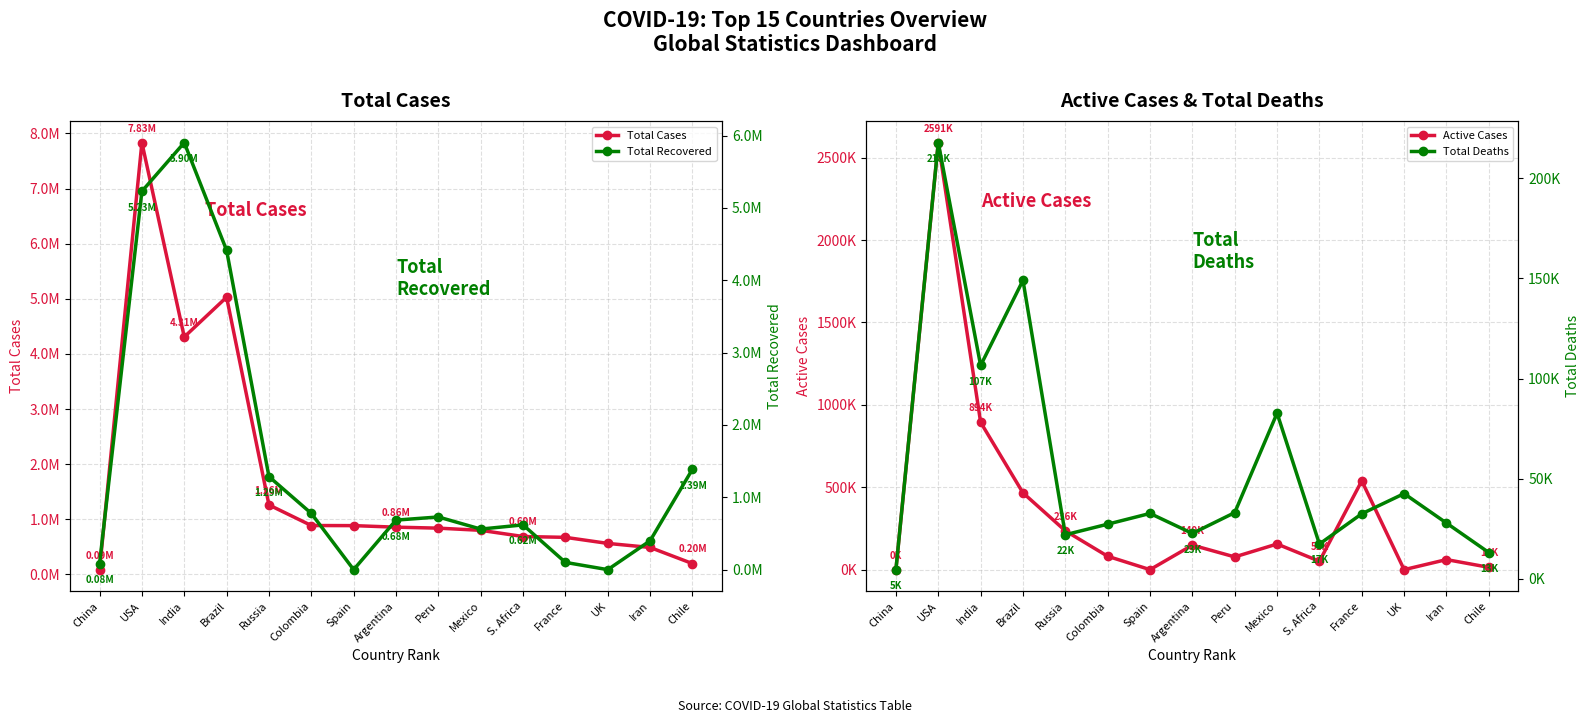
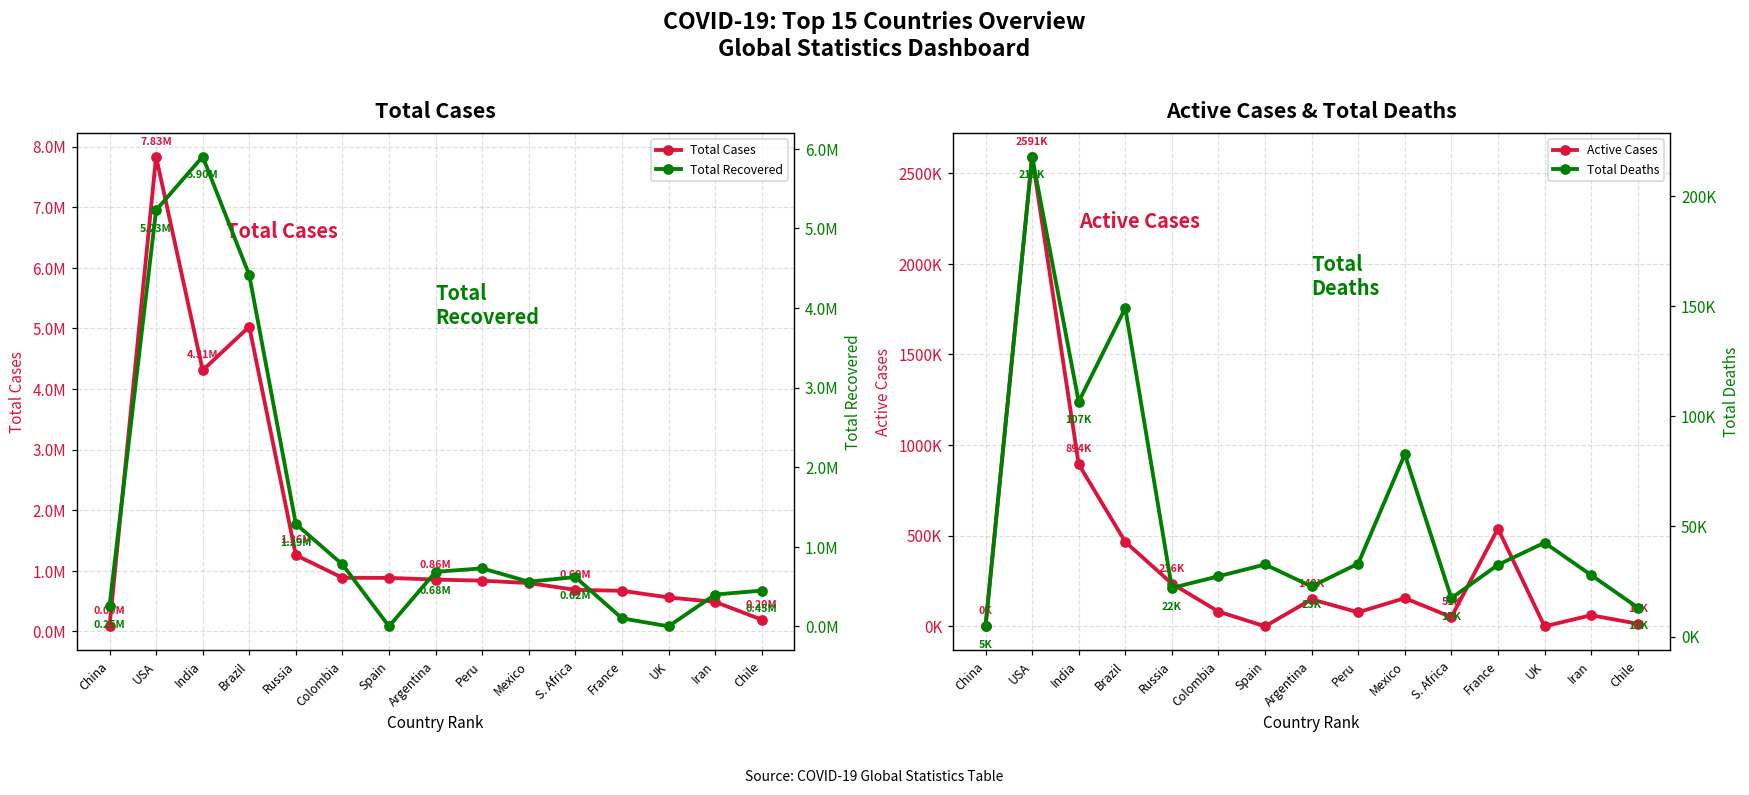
Total Cases, Total Recovered, China: 0.08M -> 0.25M
Total Cases, Total Recovered, Chile: 1.39M -> 0.45M
